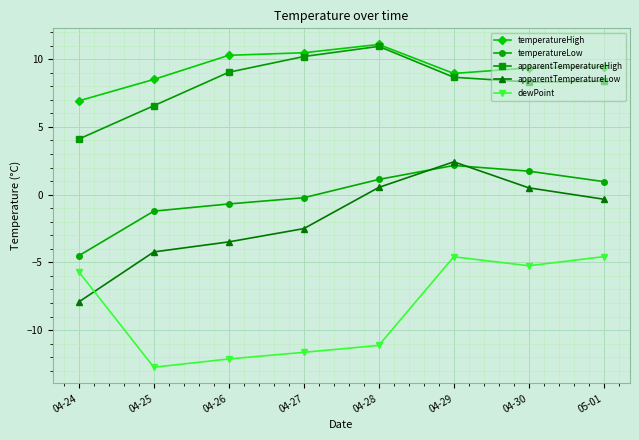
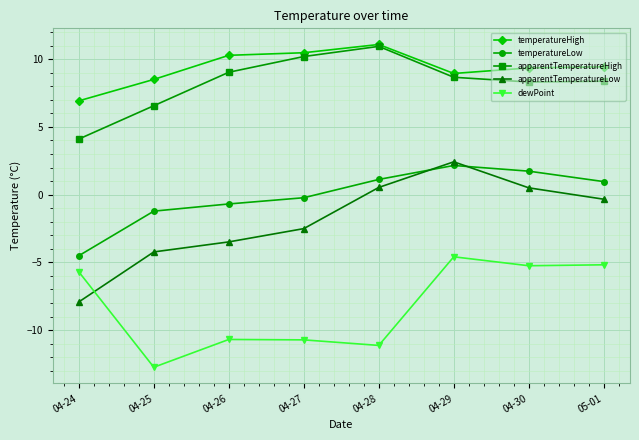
dewPoint, 04-26: -12.1 -> -10.7
dewPoint, 04-27: -11.6 -> -10.7
dewPoint, 05-01: -4.6 -> -5.2
